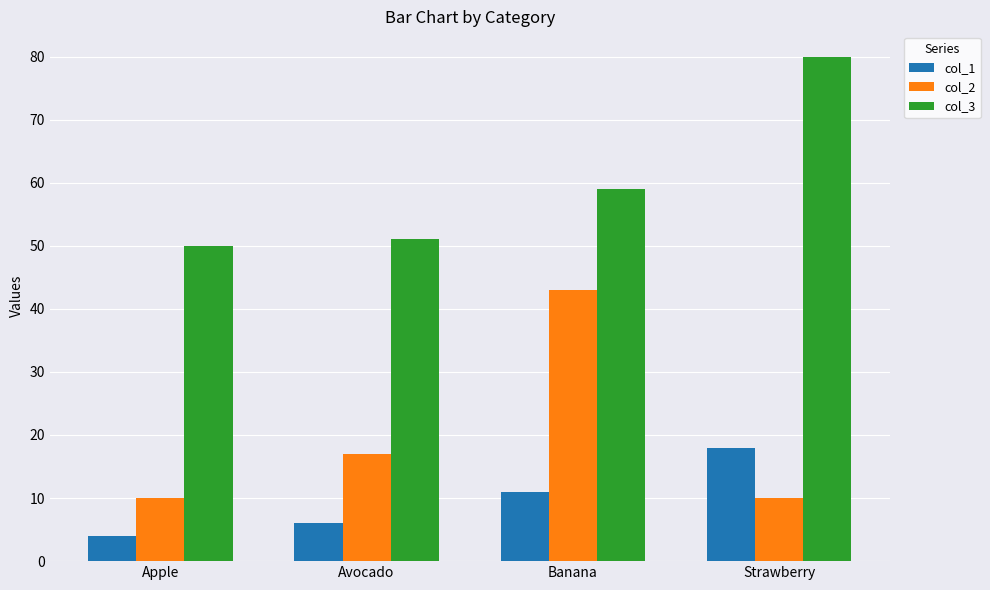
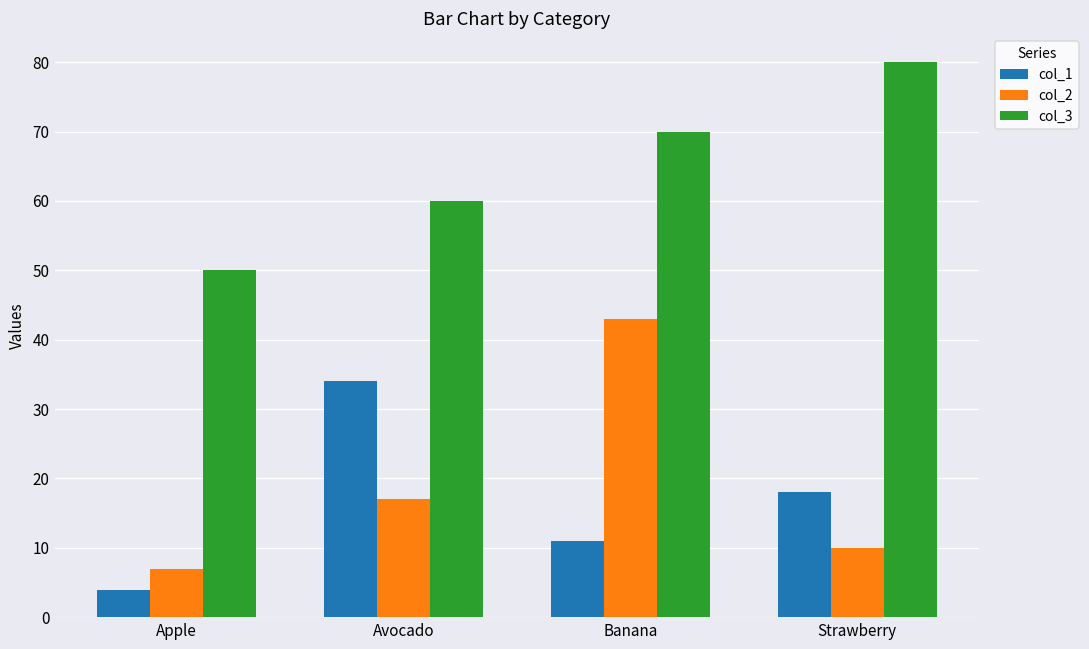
col_2, Apple: 10 -> 7
col_1, Avocado: 6 -> 34
col_3, Avocado: 51 -> 60
col_3, Banana: 59 -> 70
